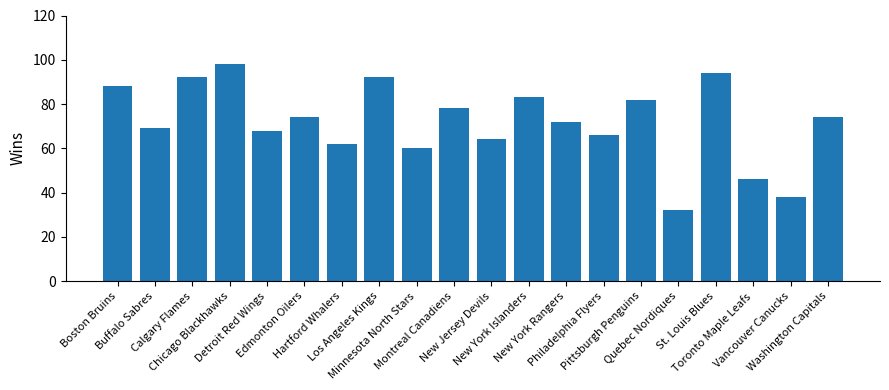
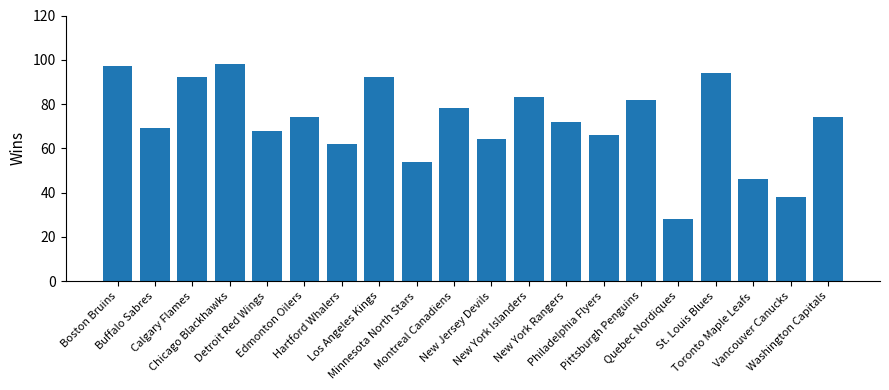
Boston Bruins: 88 -> 97
Minnesota North Stars: 60 -> 54
Quebec Nordiques: 32 -> 28
